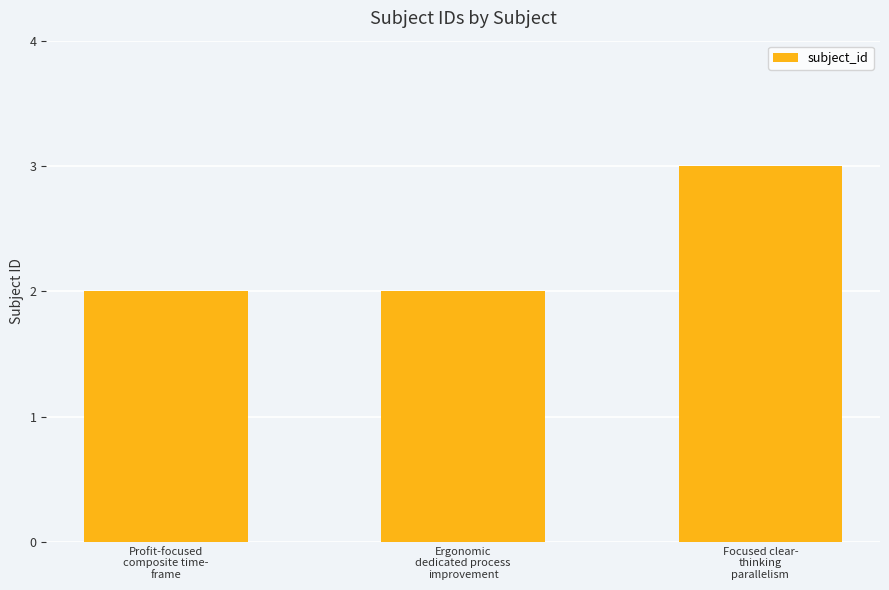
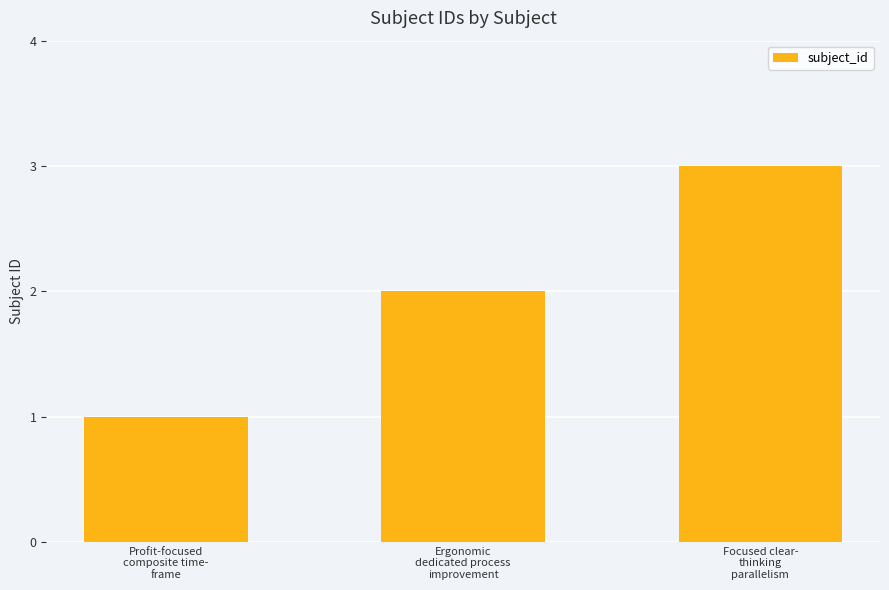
Profit-focused composite time- frame: 2 -> 1
